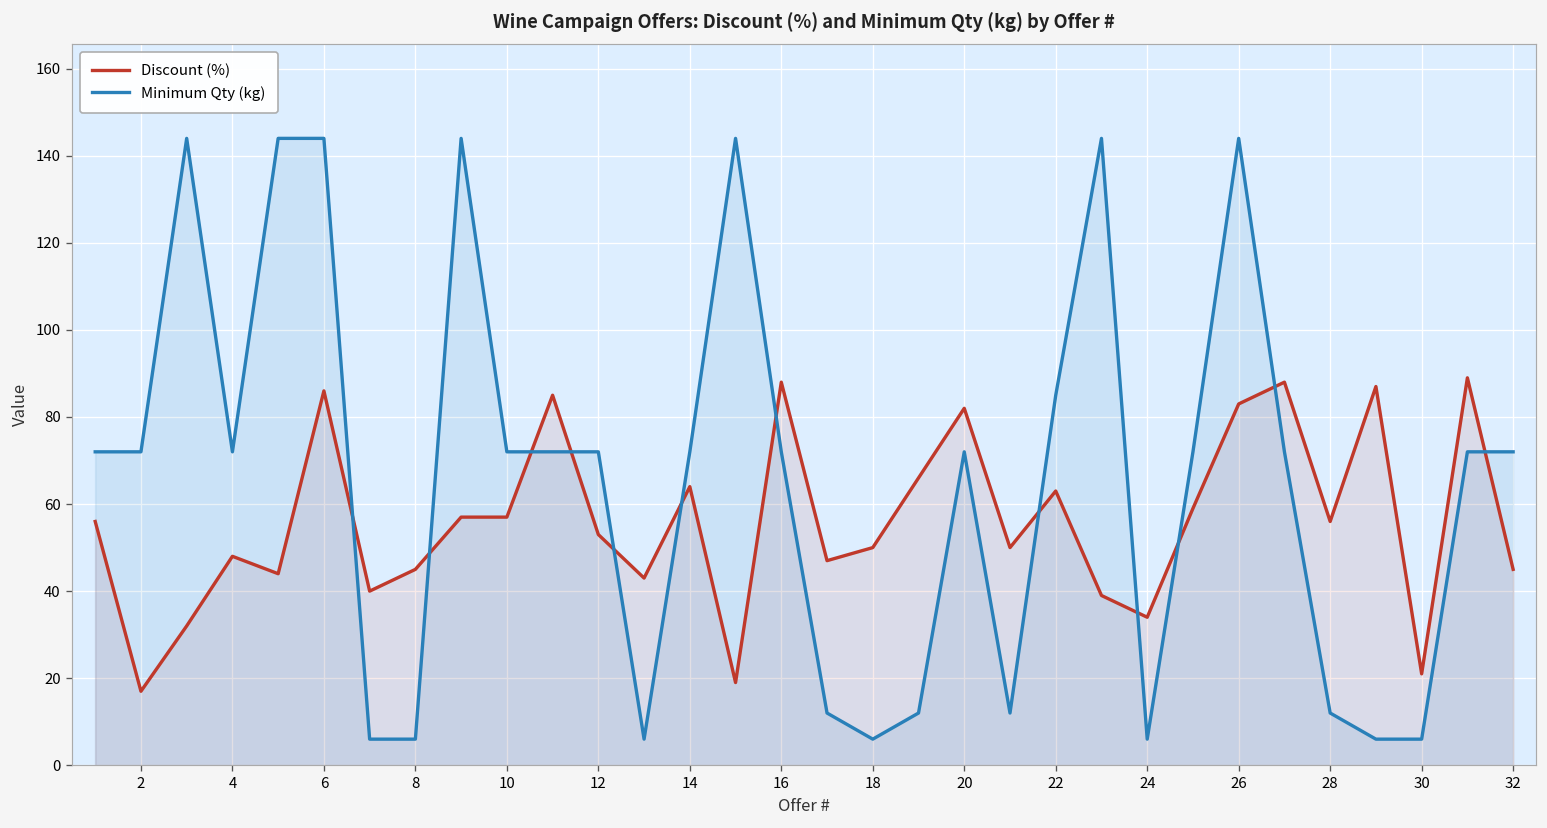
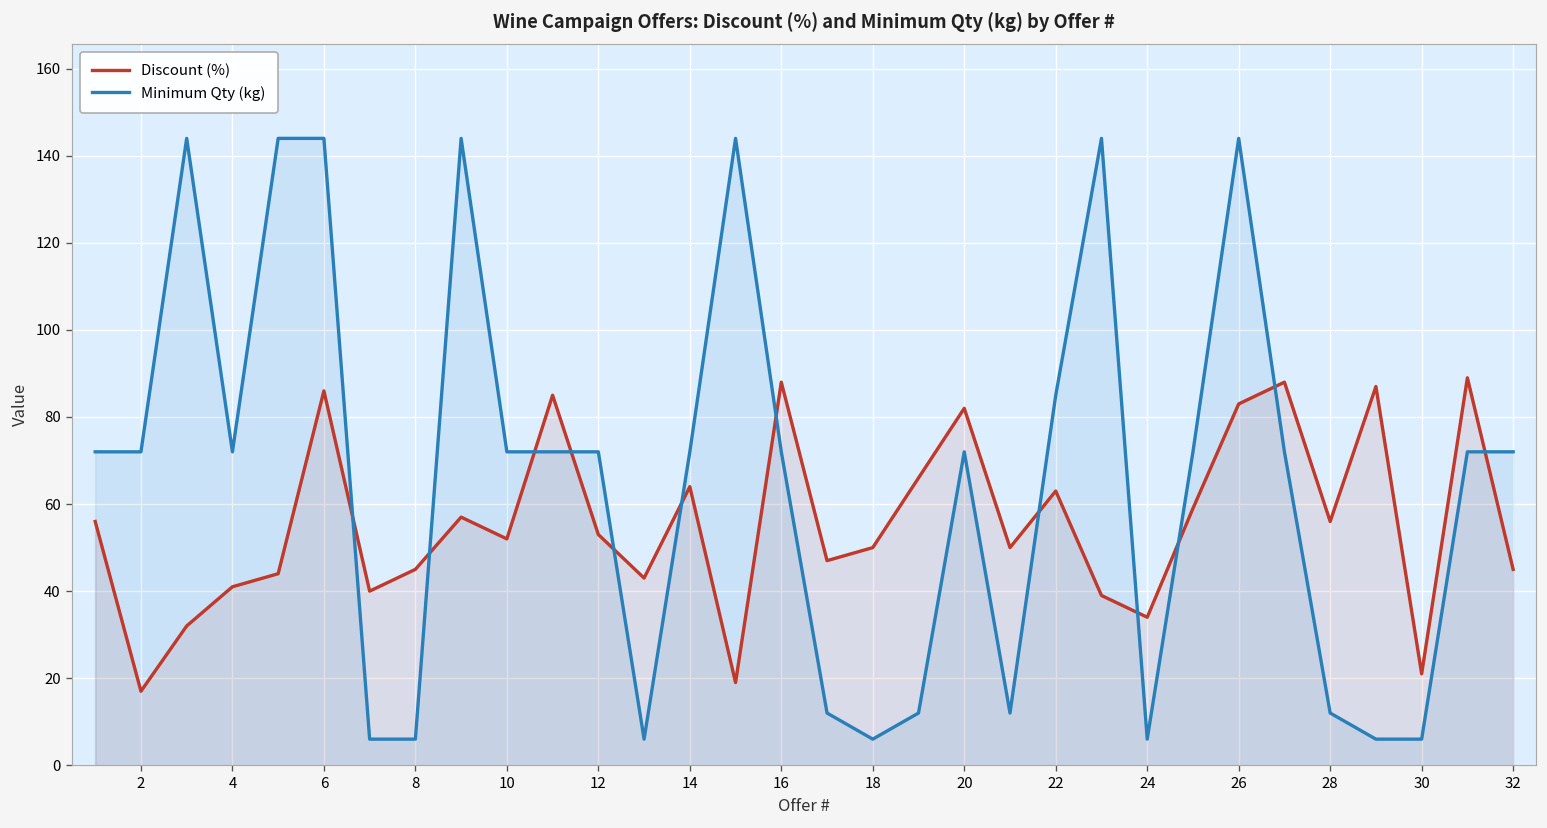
Discount (%), 4: 48 -> 41
Discount (%), 10: 57 -> 52
